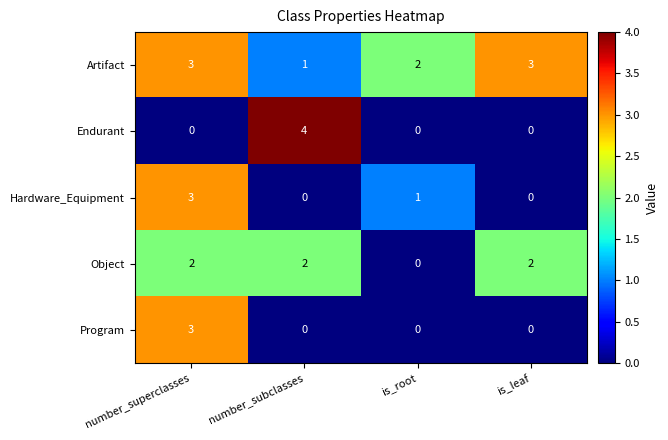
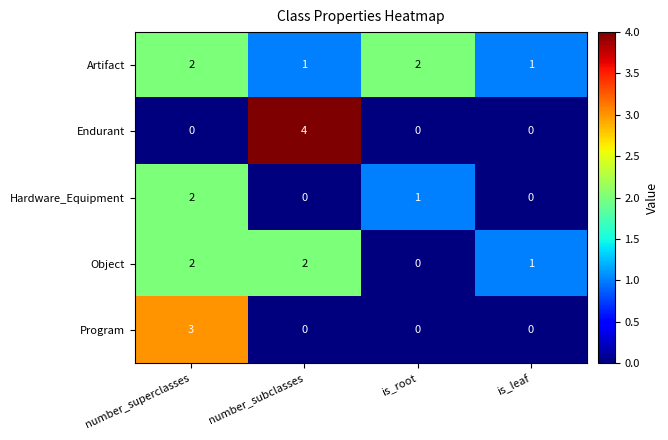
Artifact, number_superclasses: 3 -> 2
Artifact, is_leaf: 3 -> 1
Hardware_Equipment, number_superclasses: 3 -> 2
Object, is_leaf: 2 -> 1
